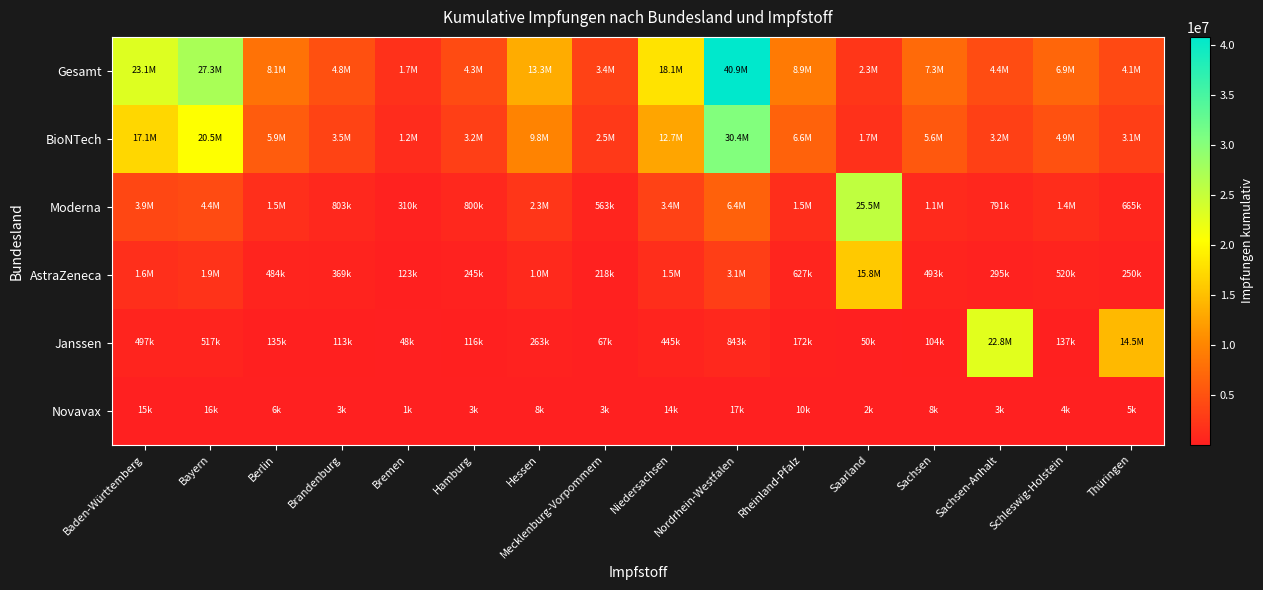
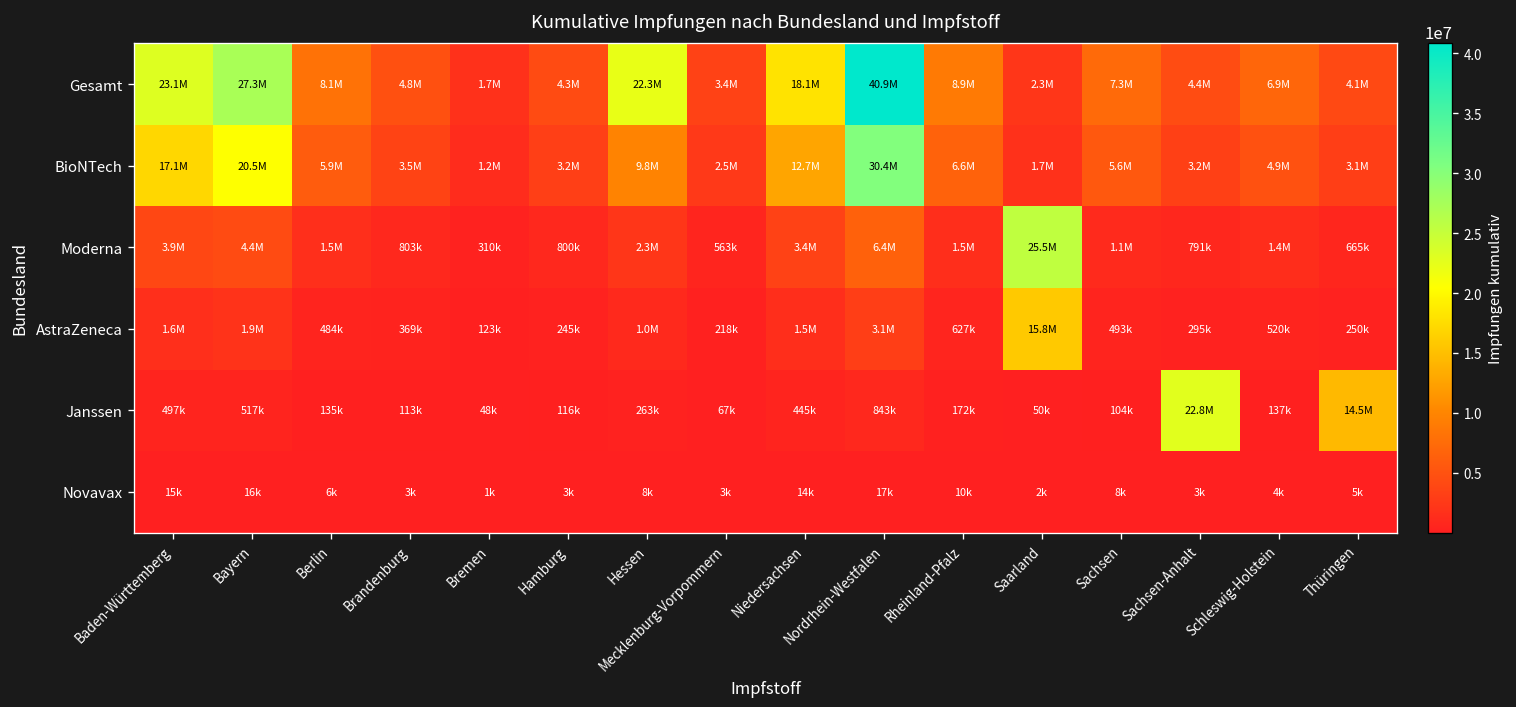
Gesamt, Hessen: 13.3M -> 22.3M
